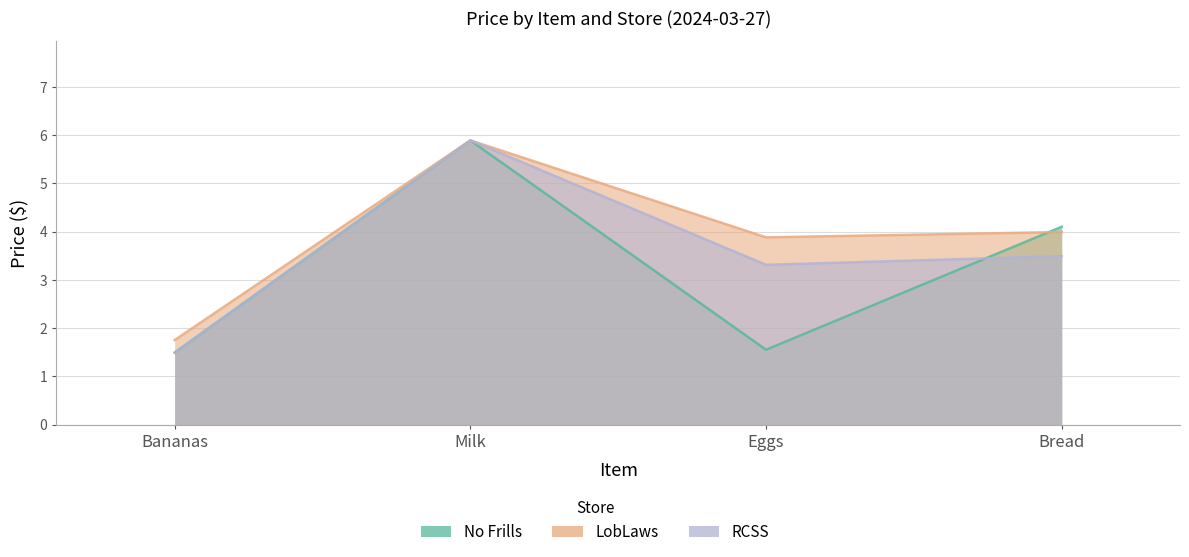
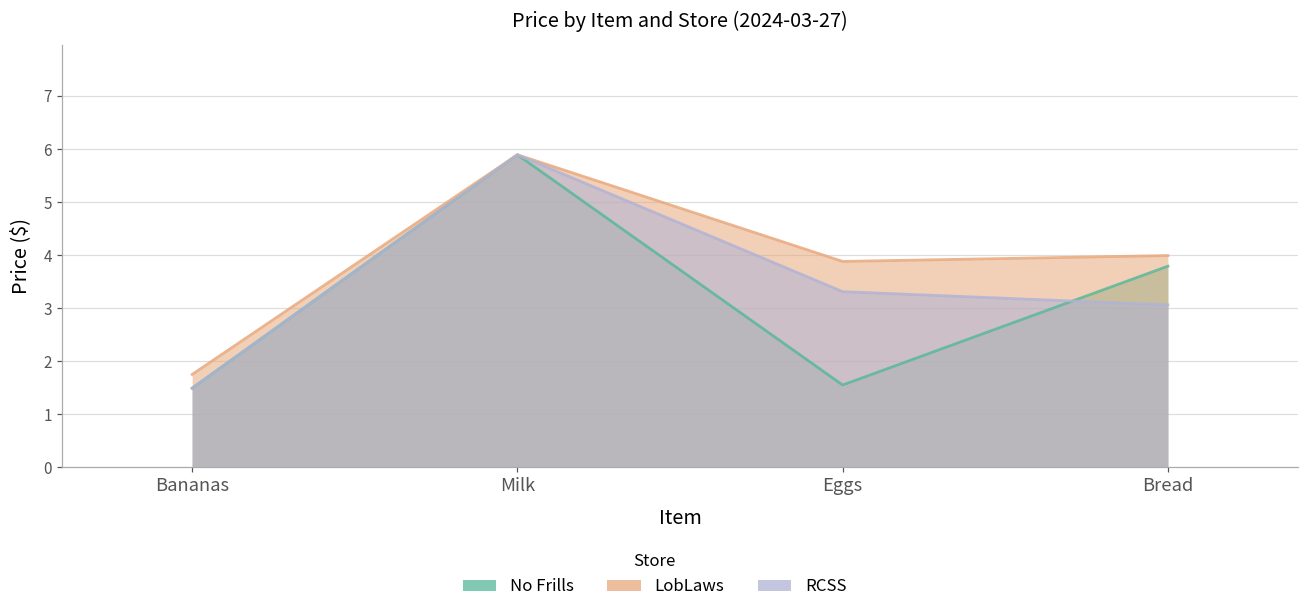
No Frills, Bread: 4.1 -> 3.8
RCSS, Bread: 3.5 -> 3.1
